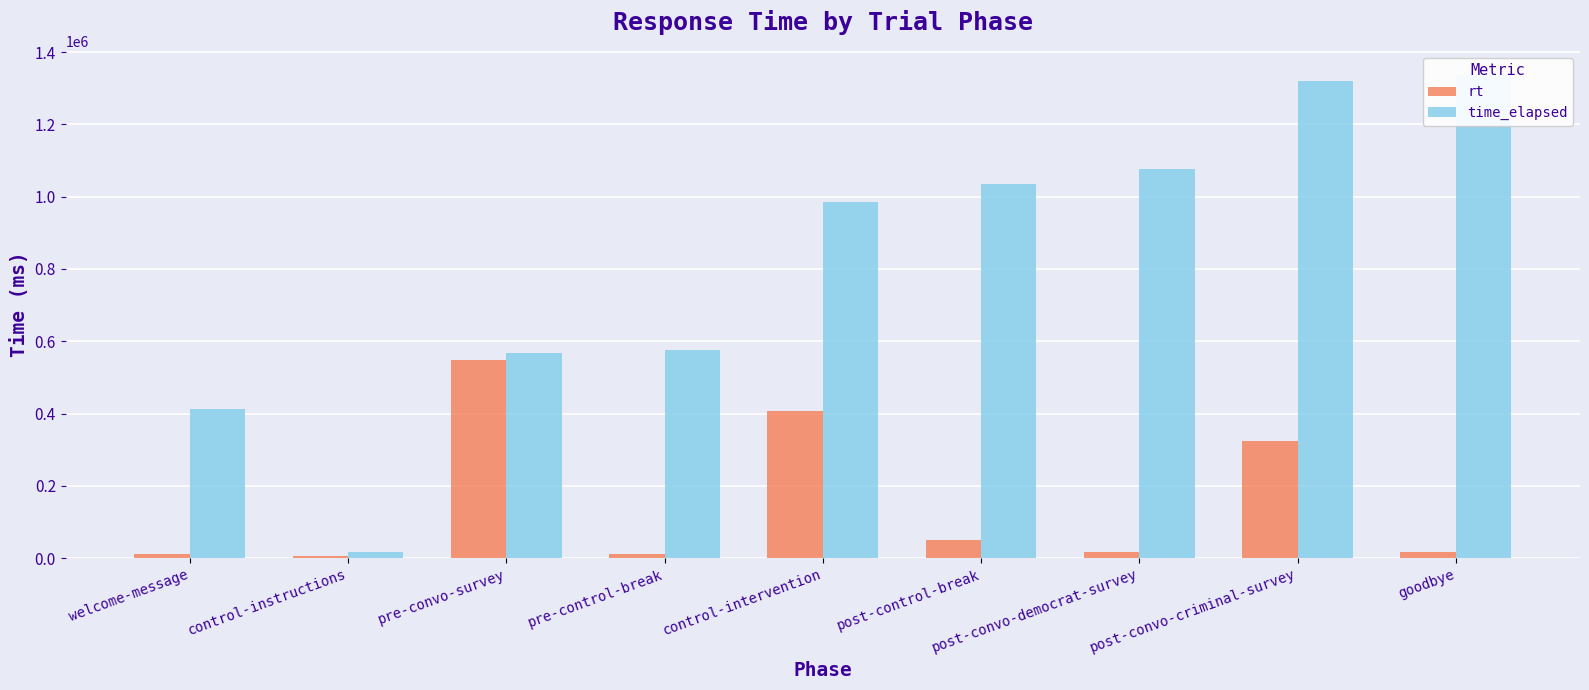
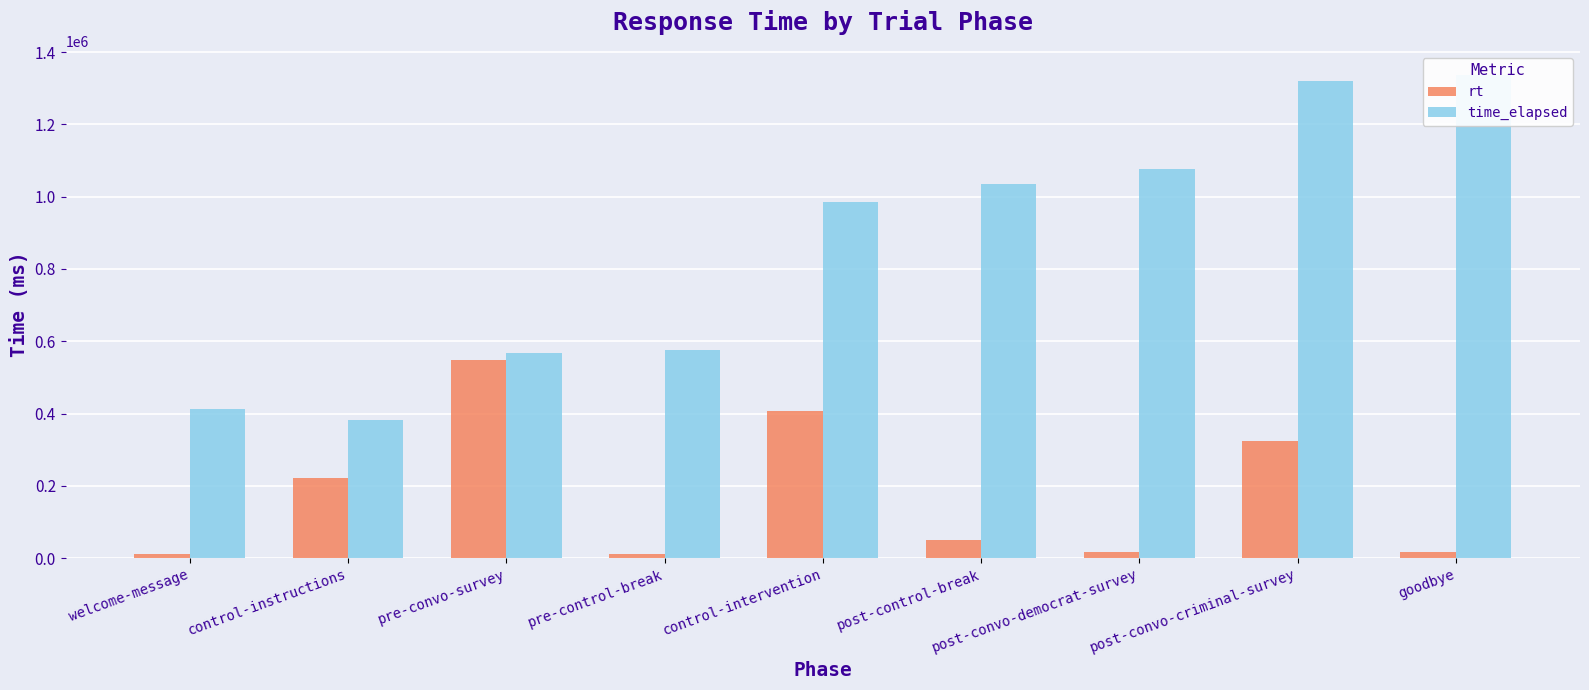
rt, control-instructions: 10000 -> 220000
time_elapsed, control-instructions: 20000 -> 380000
